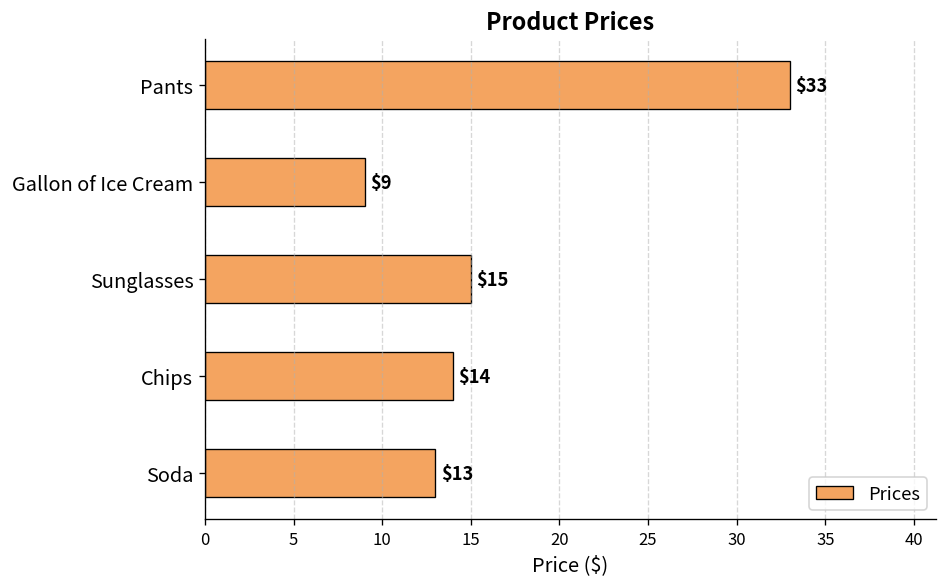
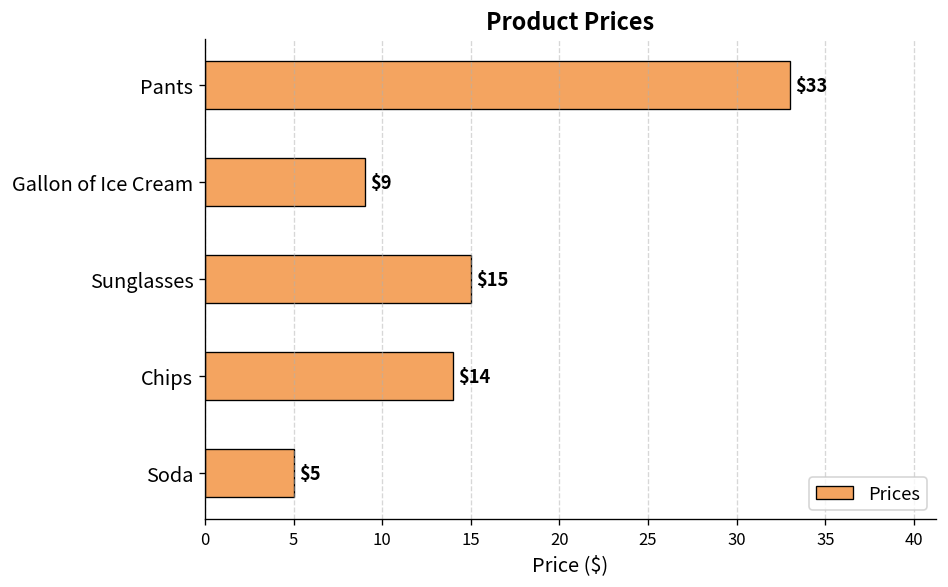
Soda: $13 -> $5
